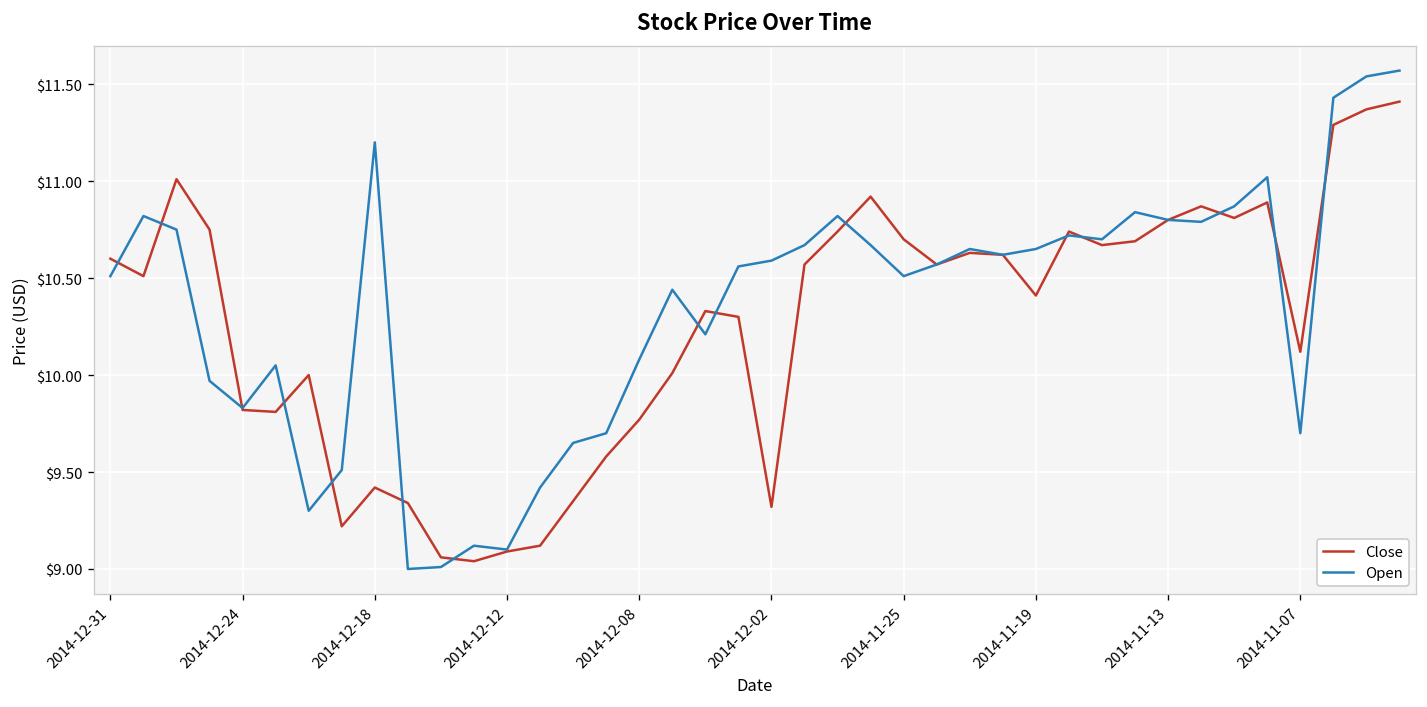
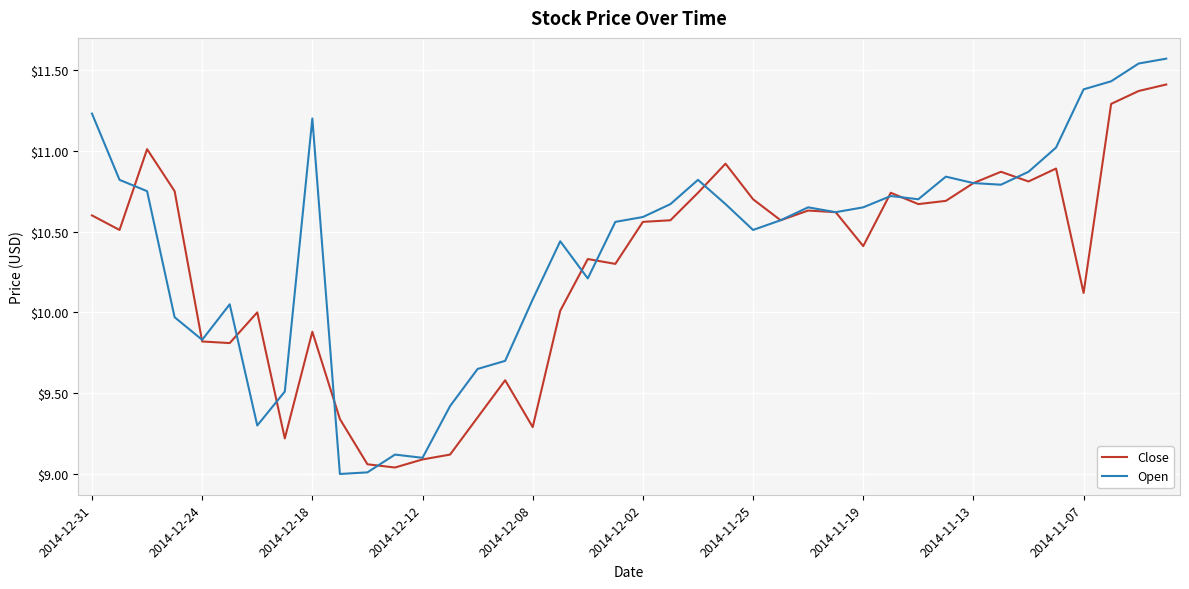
Open, 2014-12-31: $10.51 -> $11.23
Close, 2014-12-18: $9.42 -> $9.88
Close, 2014-12-08: $9.77 -> $9.29
Close, 2014-12-02: $9.32 -> $10.56
Open, 2014-11-07: $9.70 -> $11.38
